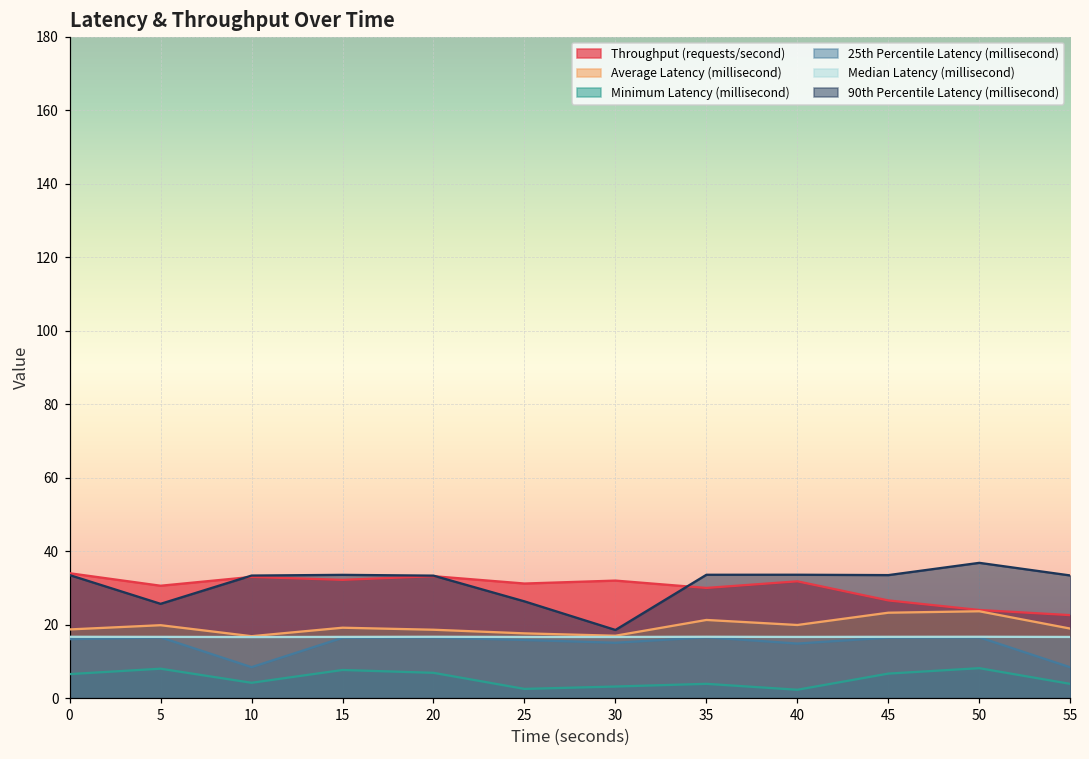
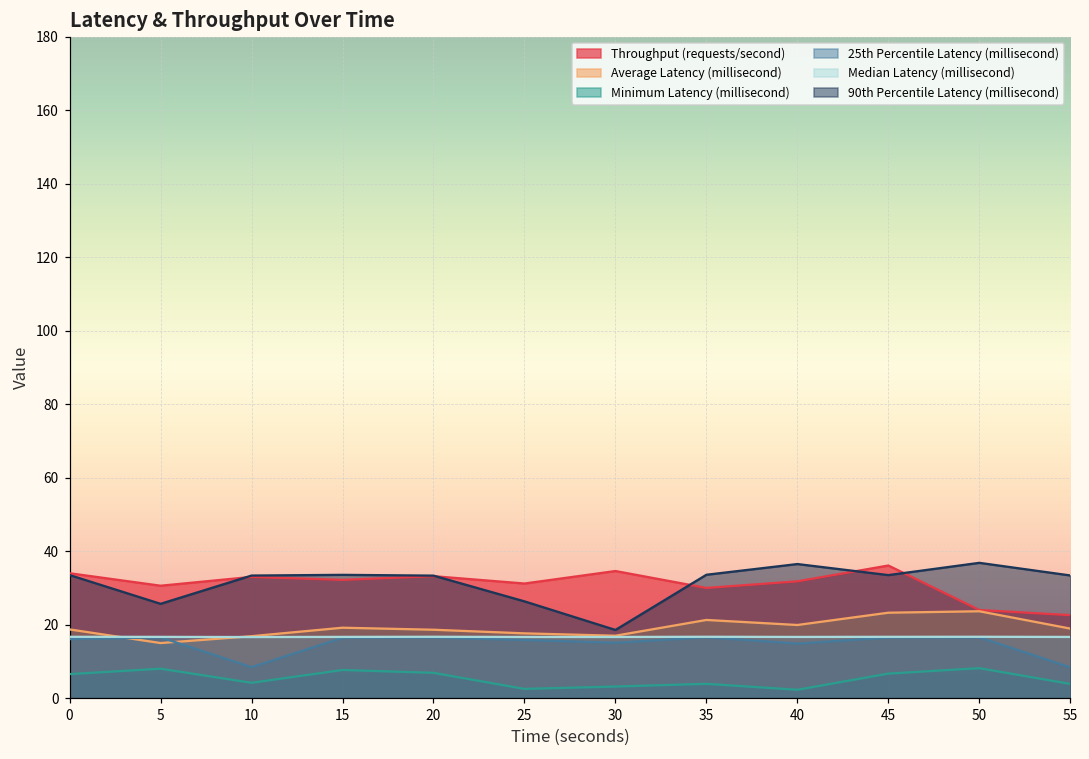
Average Latency (millisecond), 5: 20 -> 15
Throughput (requests/second), 30: 32 -> 35
90th Percentile Latency (millisecond), 40: 34 -> 37
Throughput (requests/second), 45: 27 -> 36
